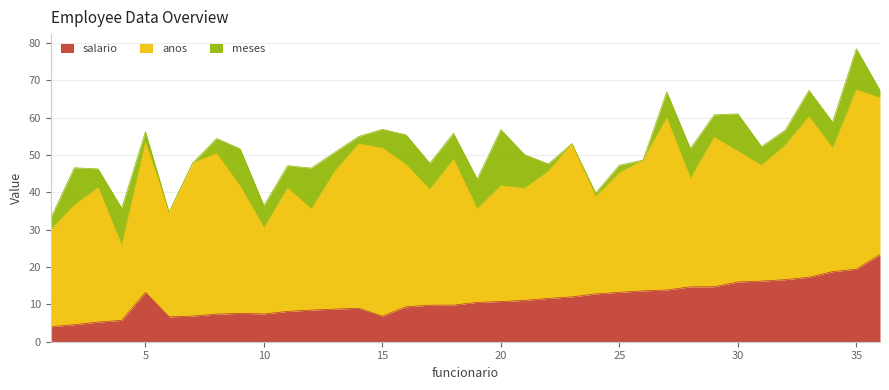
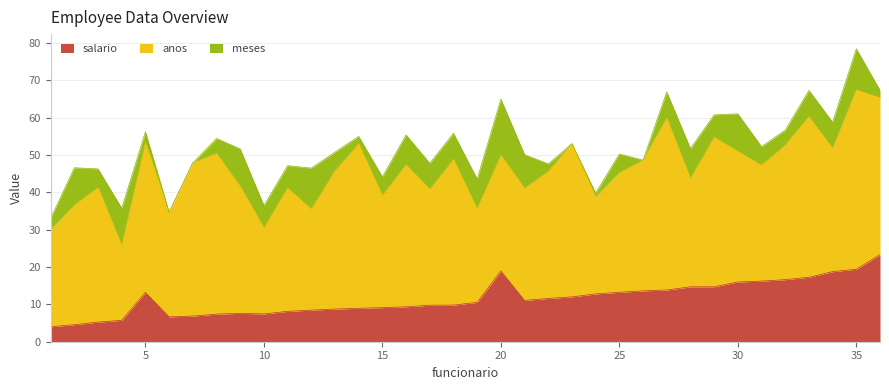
salario, 15: 7 -> 9
anos, 15: 45 -> 30
salario, 20: 11 -> 19
meses, 25: 2 -> 5
